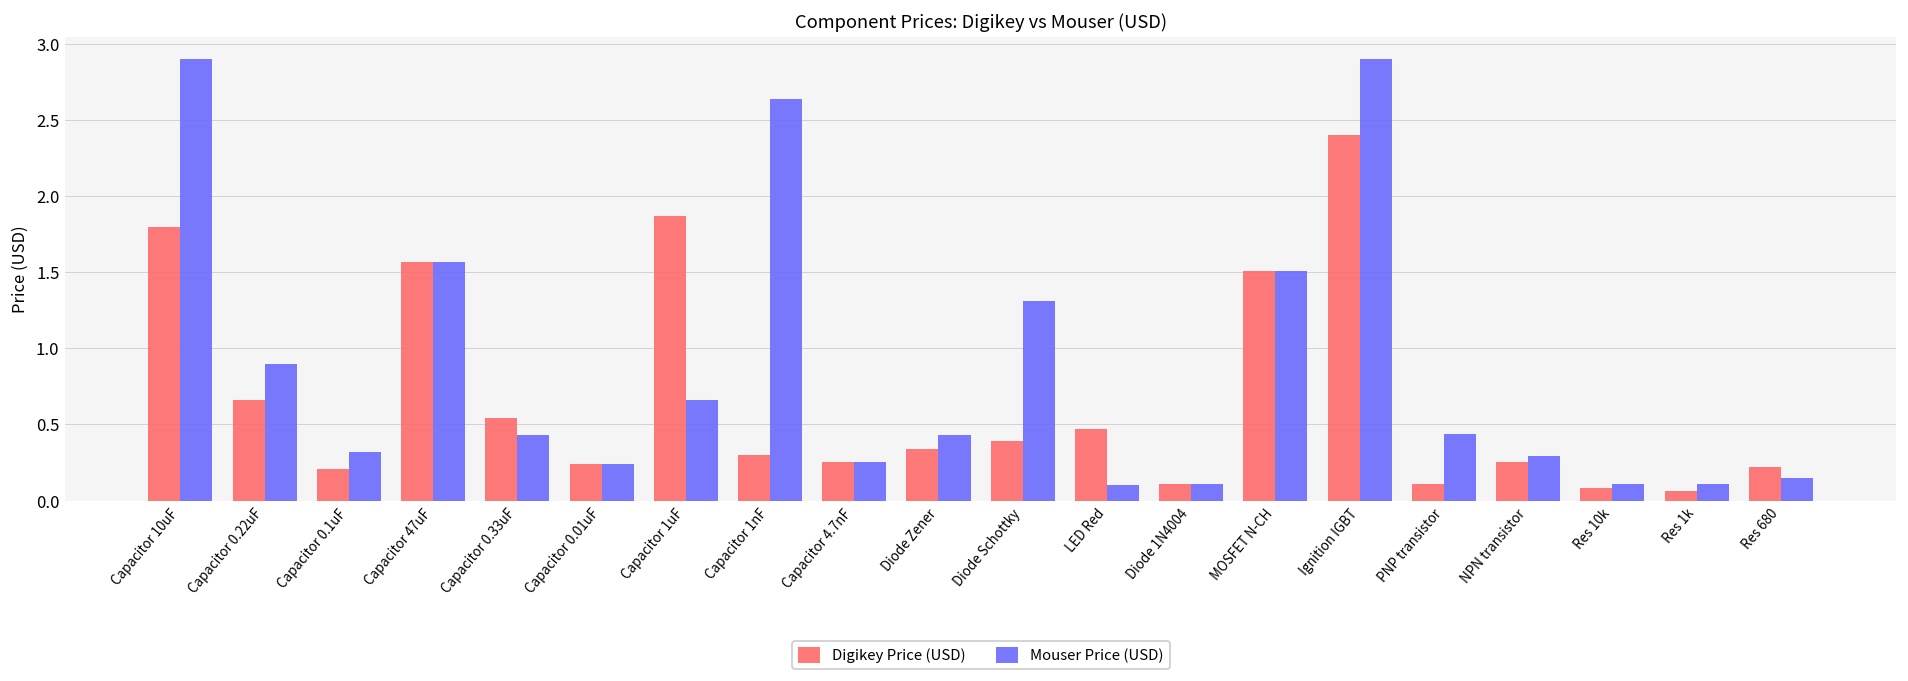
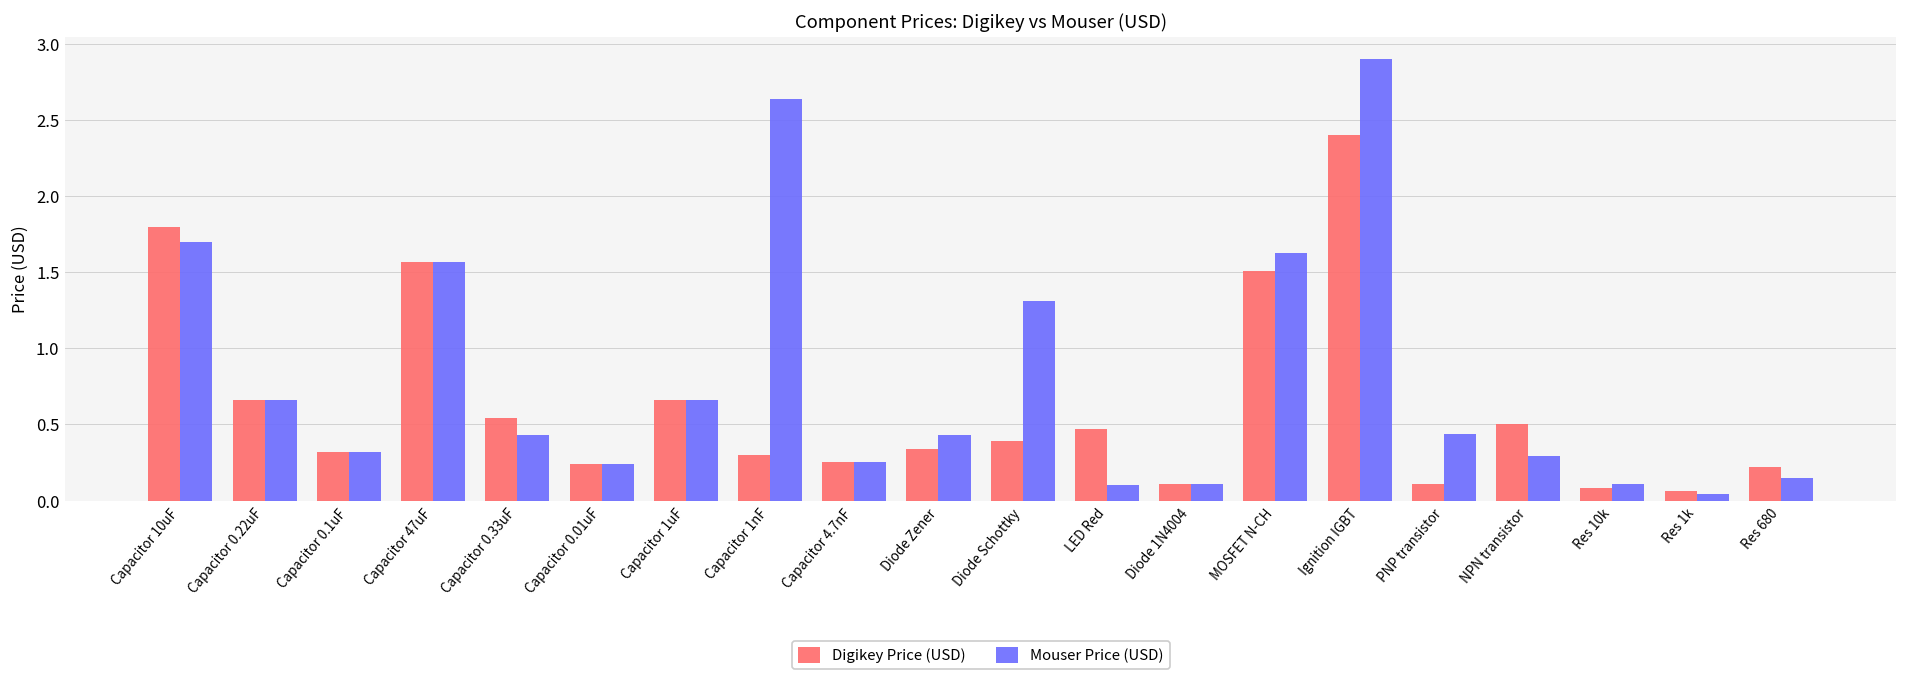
Mouser Price (USD), Capacitor 10uF: 2.9 -> 1.7
Mouser Price (USD), Capacitor 0.22uF: 0.90 -> 0.66
Digikey Price (USD), Capacitor 0.1uF: 0.21 -> 0.32
Digikey Price (USD), Capacitor 1uF: 1.87 -> 0.66
Mouser Price (USD), MOSFET N-CH: 1.51 -> 1.63
Digikey Price (USD), NPN transistor: 0.25 -> 0.50
Mouser Price (USD), Res 1k: 0.11 -> 0.04
